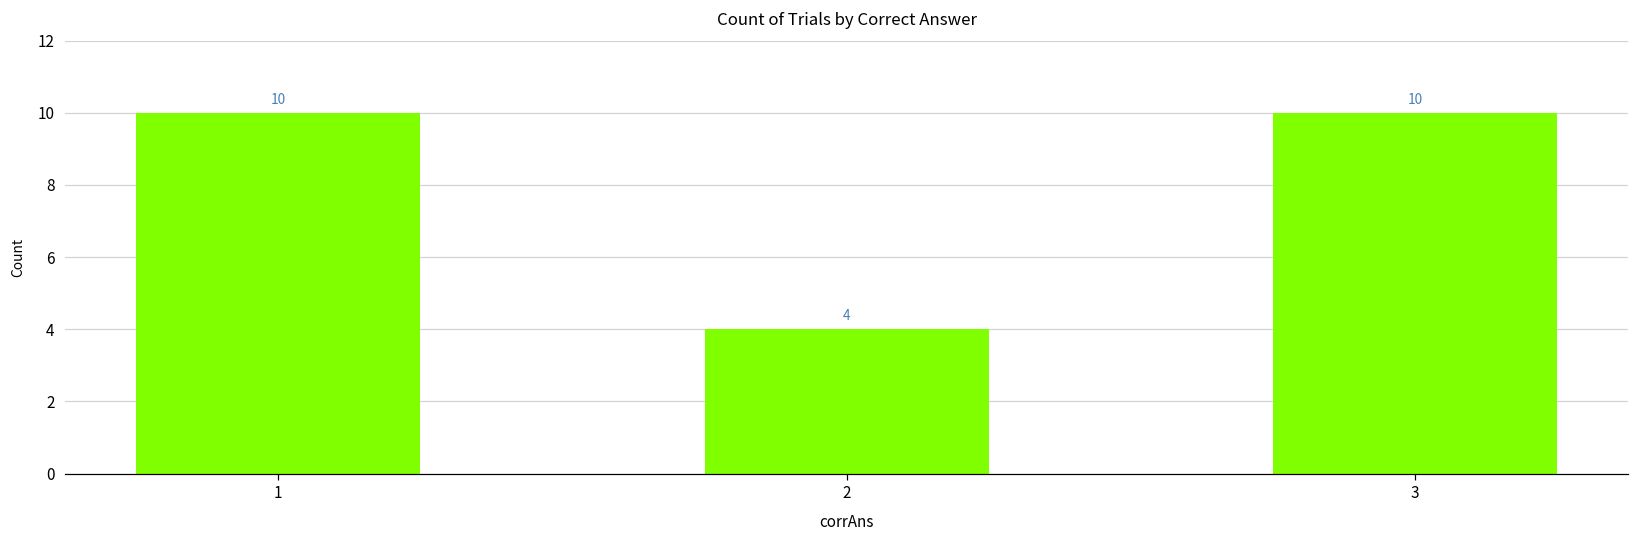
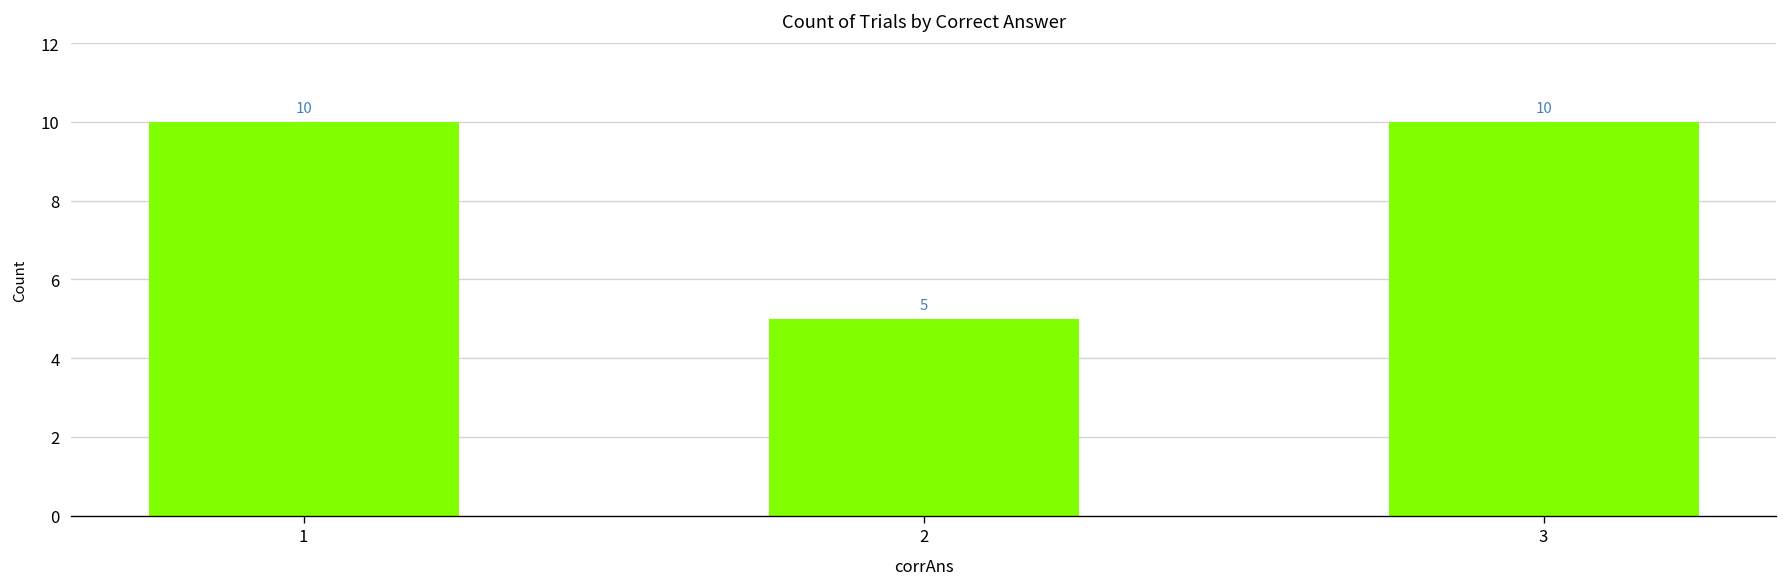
2: 4 -> 5
